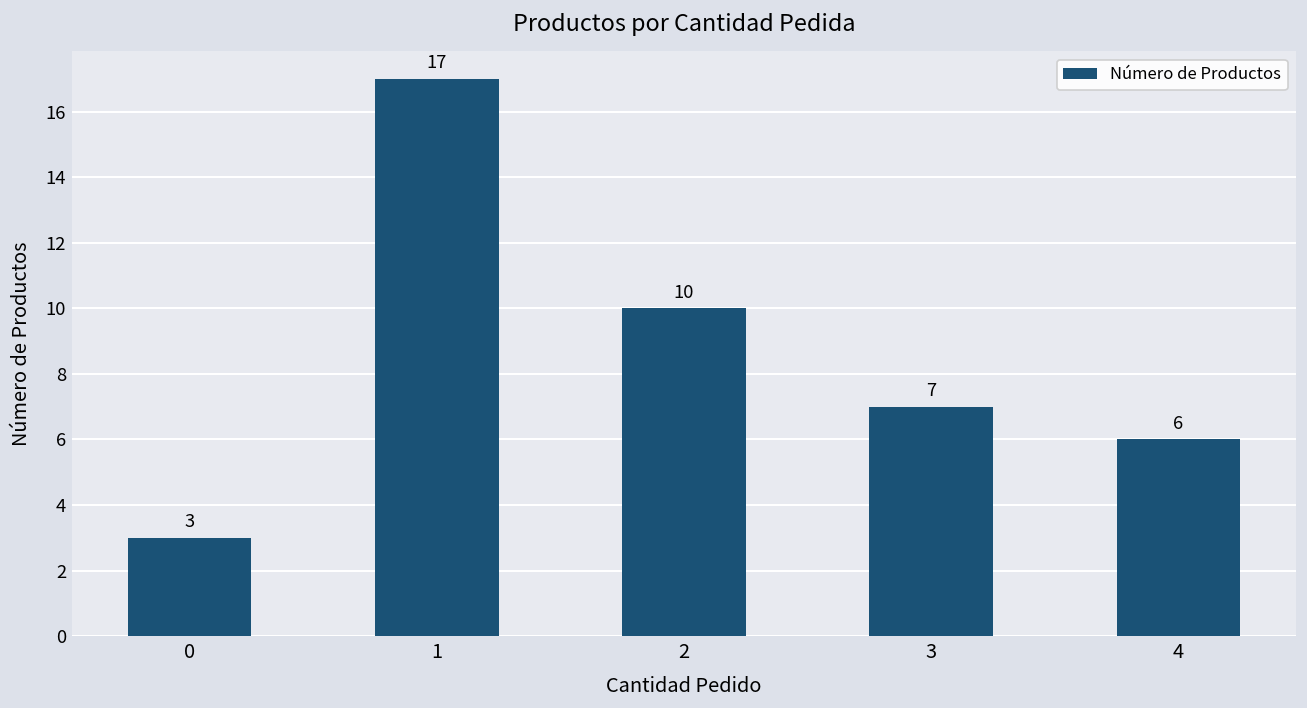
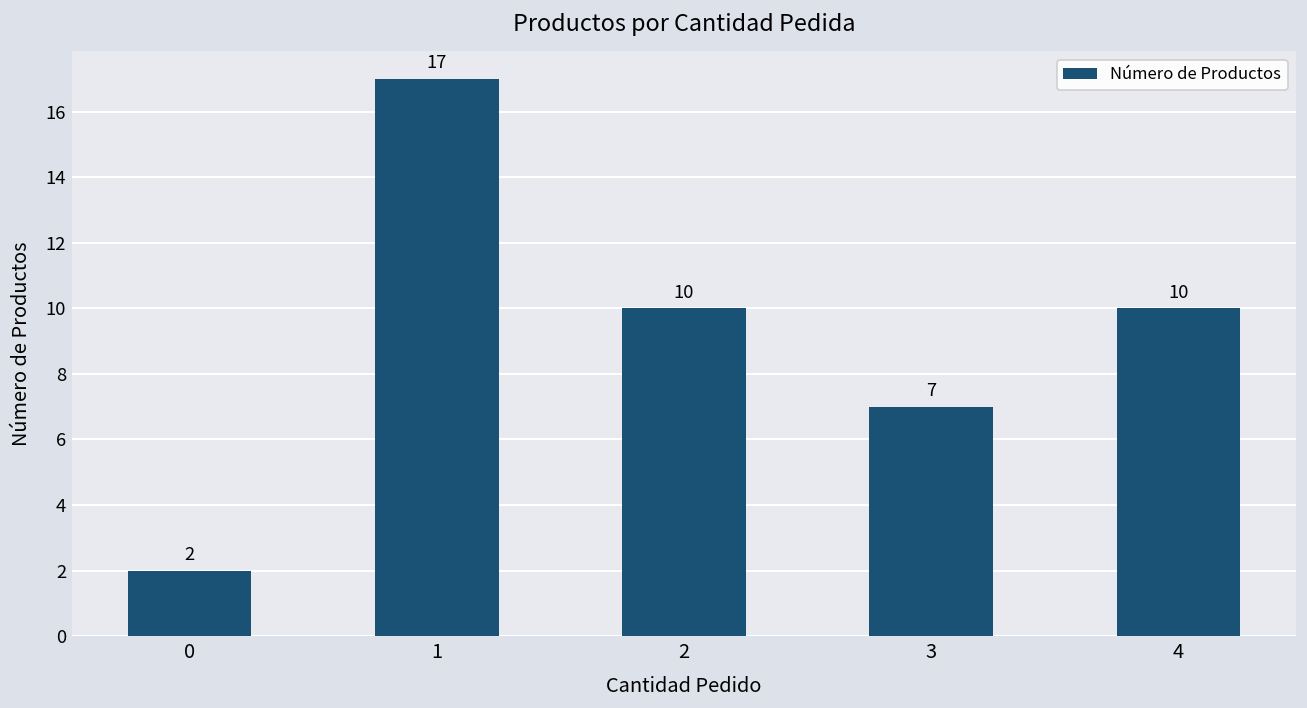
0: 3 -> 2
4: 6 -> 10
